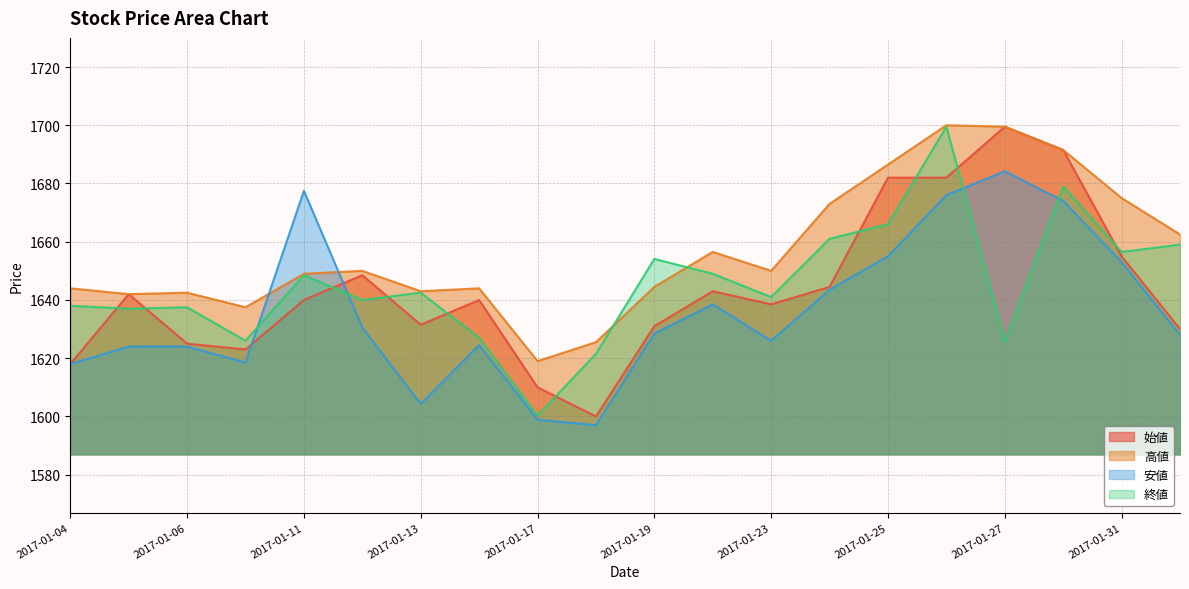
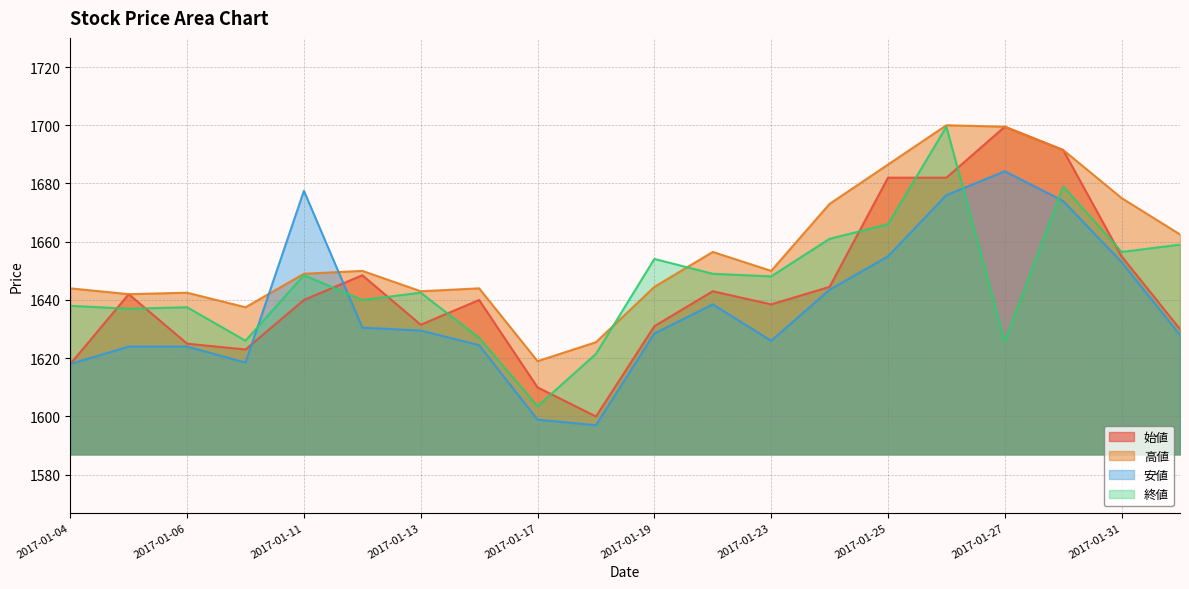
安値, 2017-01-13: 1604 -> 1630
終値, 2017-01-17: 1600 -> 1604
終値, 2017-01-23: 1641 -> 1648
